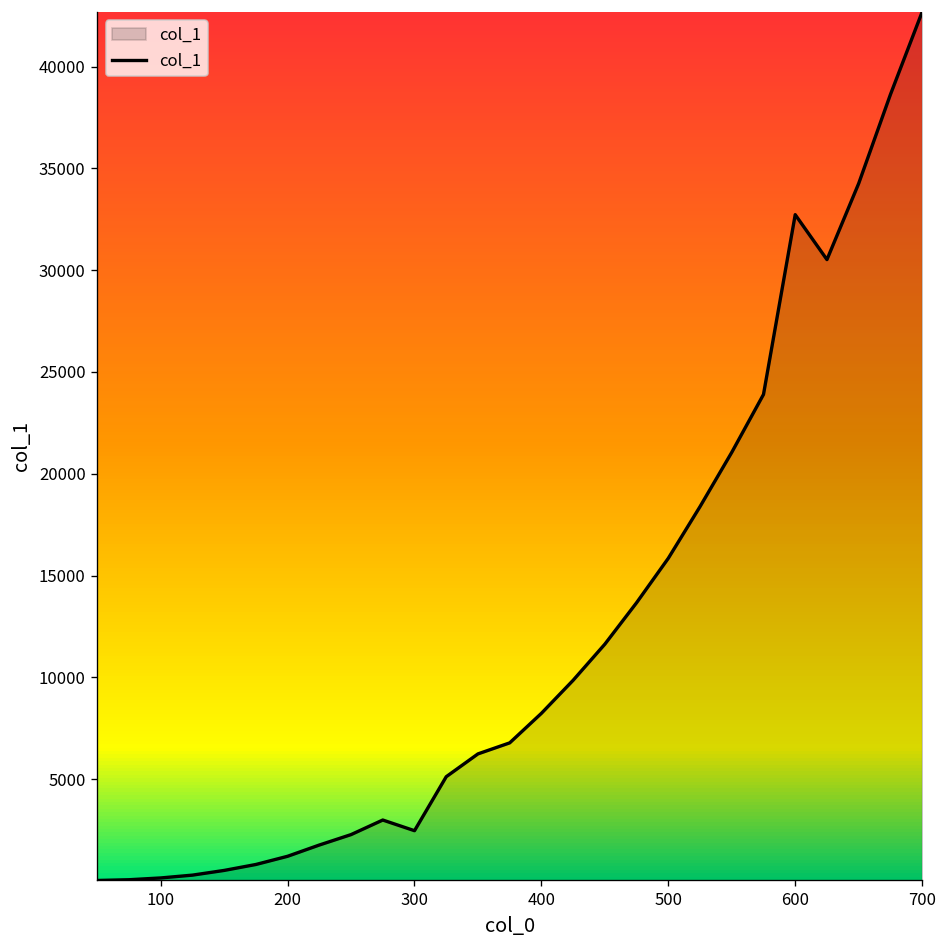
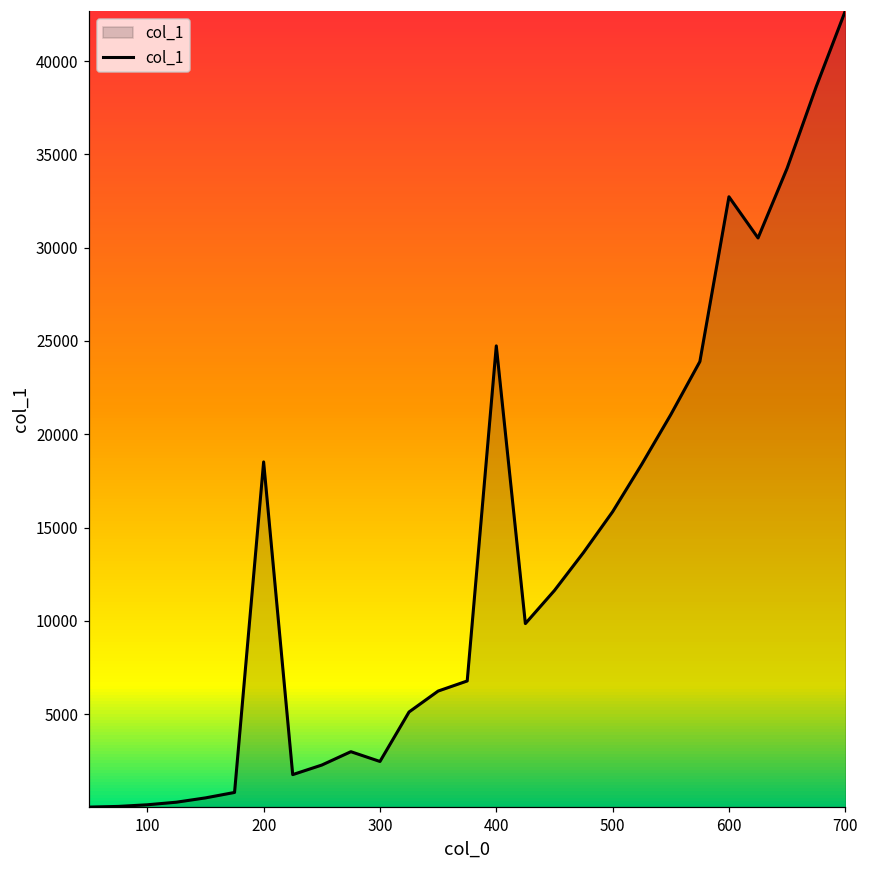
200: 1200 -> 18500
400: 8200 -> 24700
